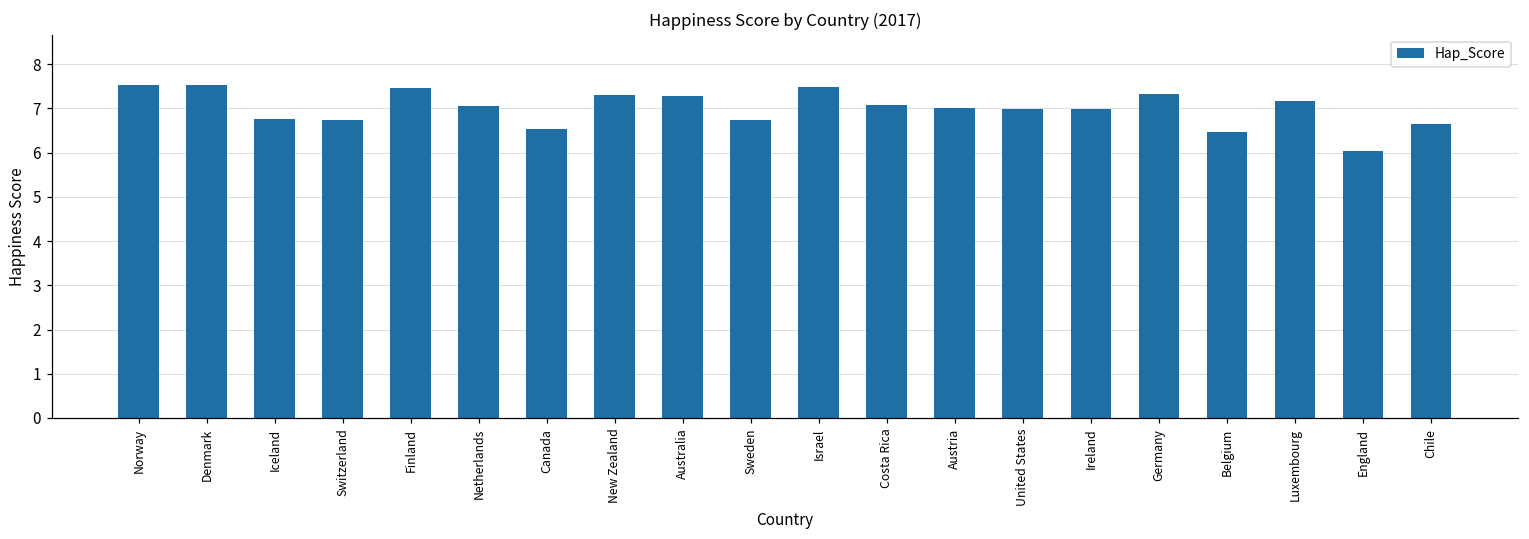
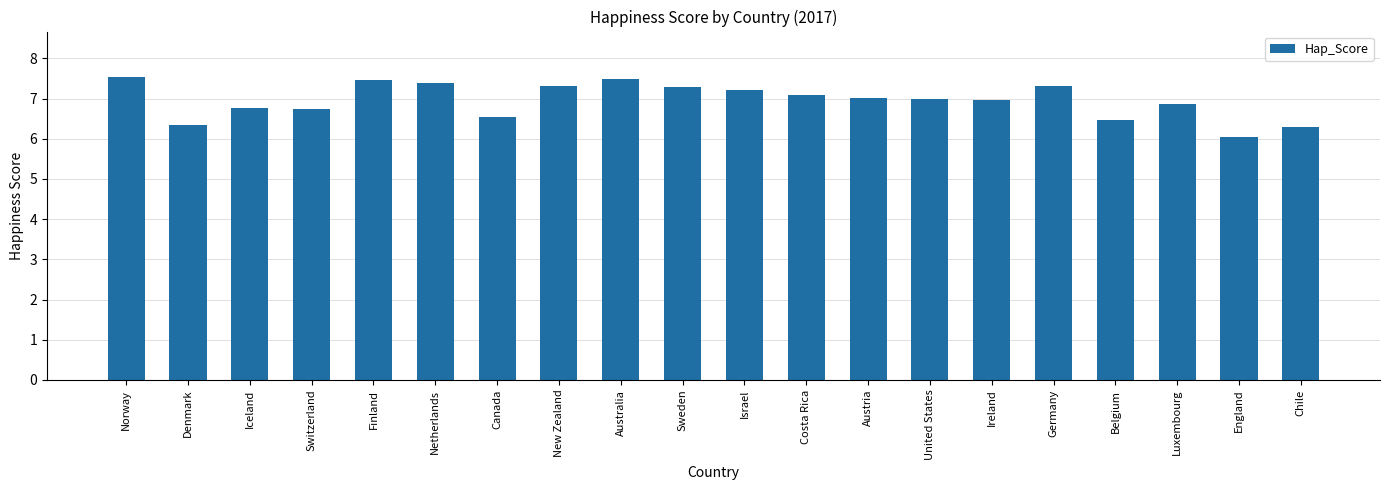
Denmark: 7.5 -> 6.4
Netherlands: 7.1 -> 7.4
Australia: 7.3 -> 7.5
Sweden: 6.7 -> 7.3
Israel: 7.5 -> 7.2
Luxembourg: 7.2 -> 6.9
Chile: 6.7 -> 6.3
